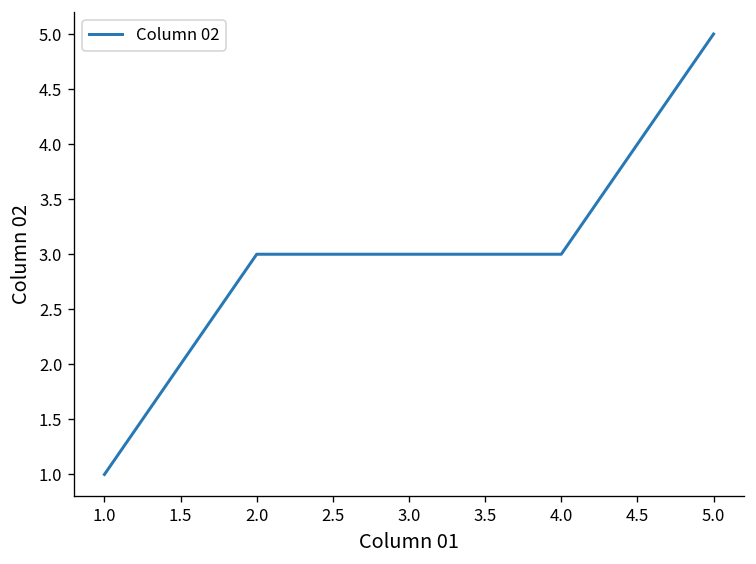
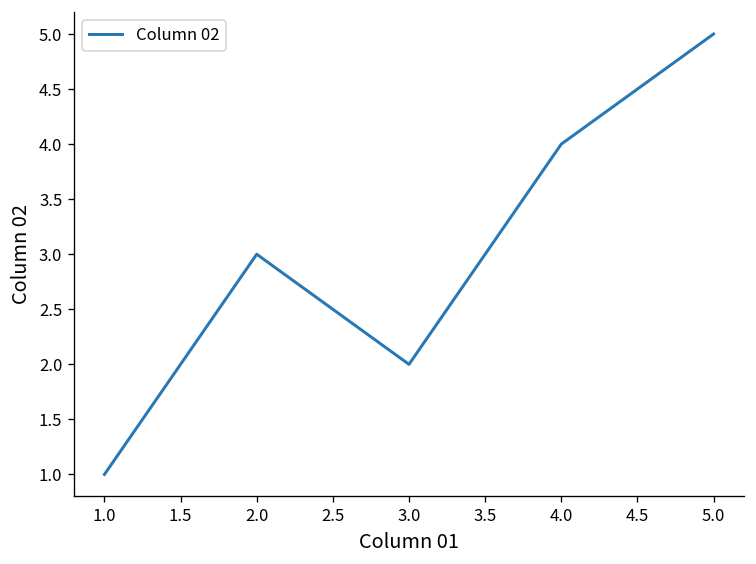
3.0: 3 -> 2
4.0: 3 -> 4
